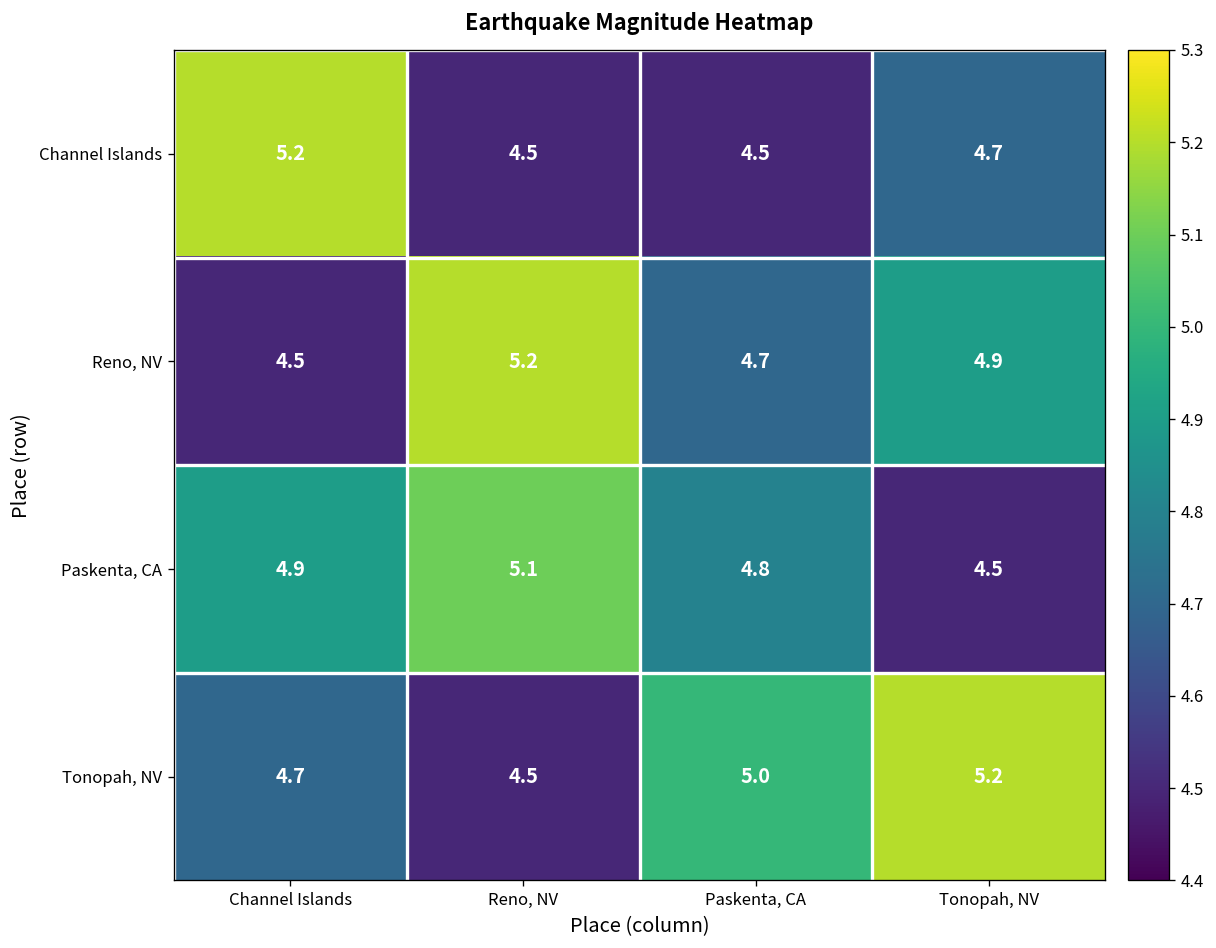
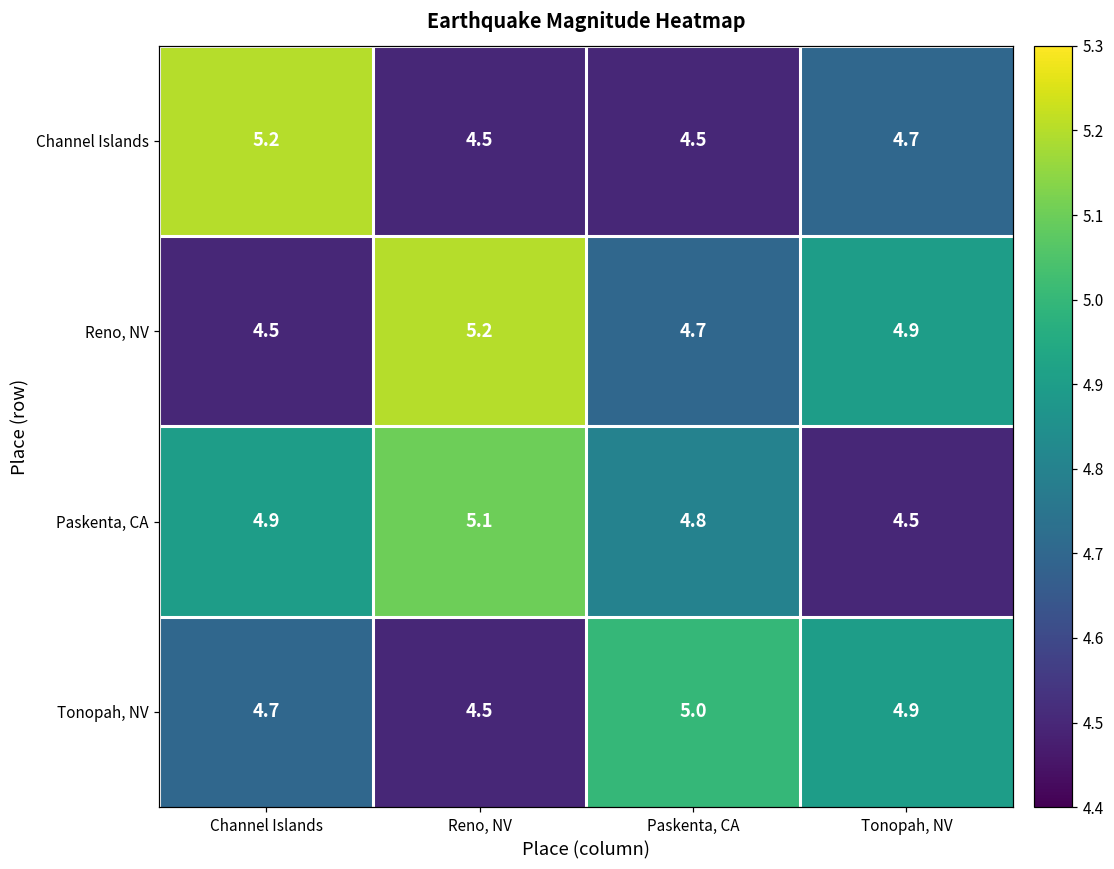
Tonopah, NV, Tonopah, NV: 5.2 -> 4.9
